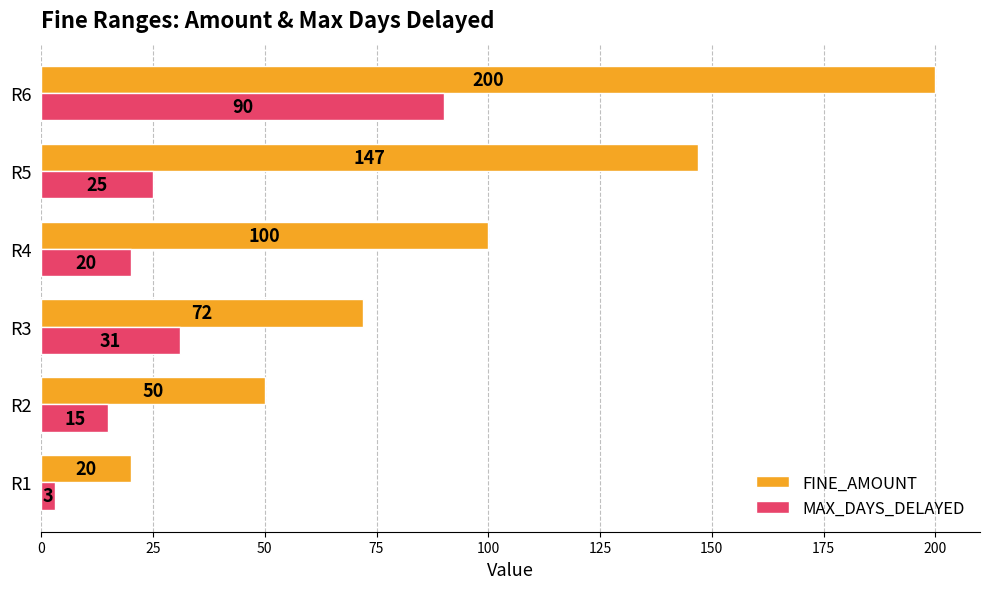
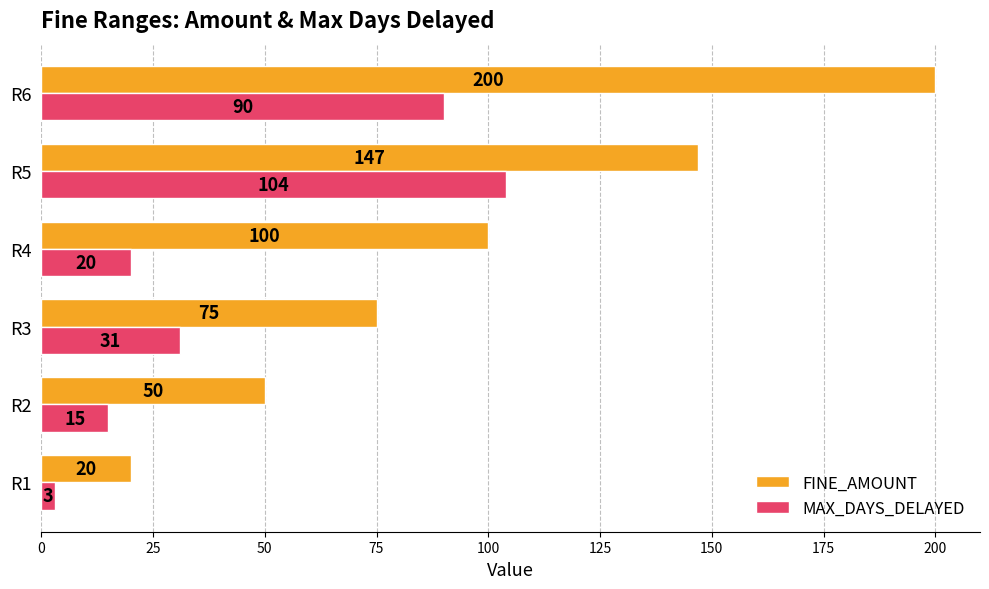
MAX_DAYS_DELAYED, R5: 25 -> 104
FINE_AMOUNT, R3: 72 -> 75
